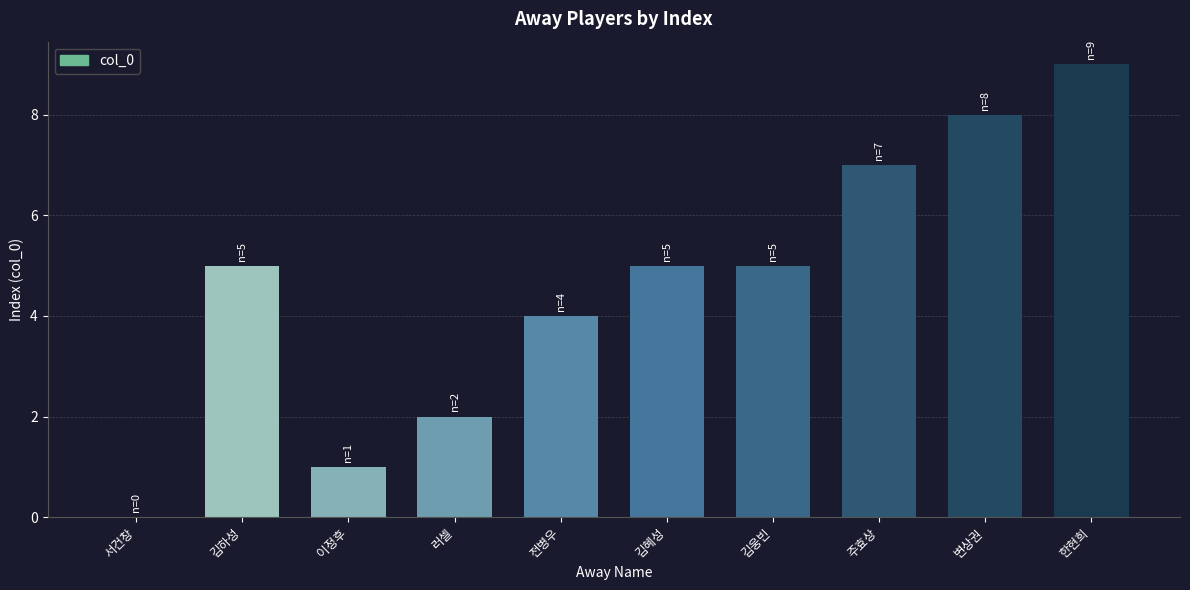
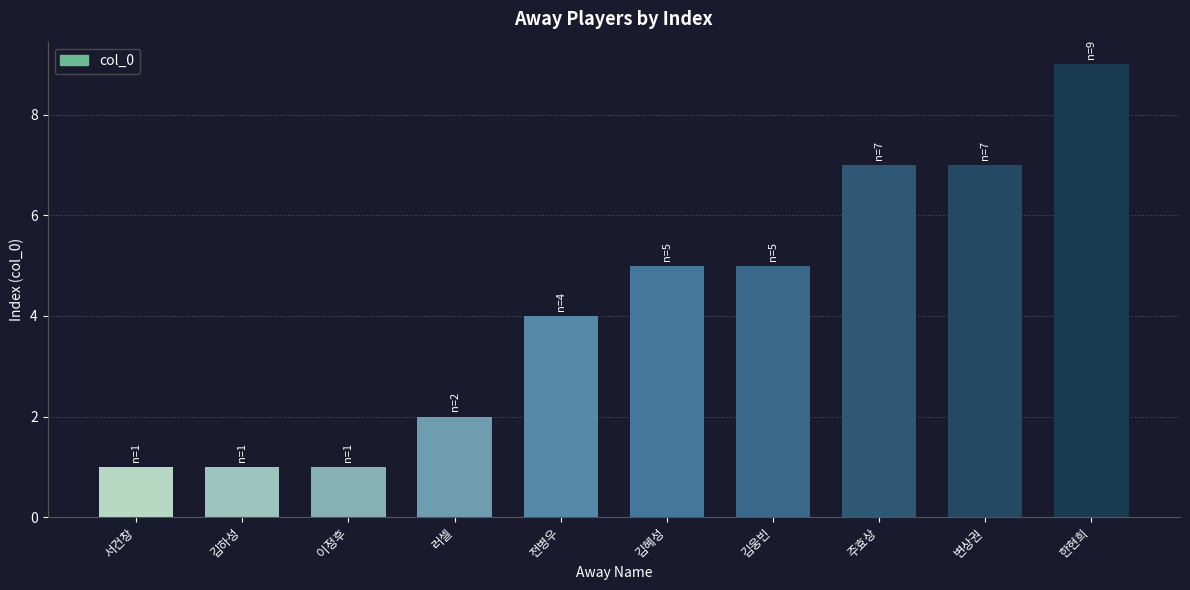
서건창: 0 -> 1
김하성: 5 -> 1
변상권: 8 -> 7
